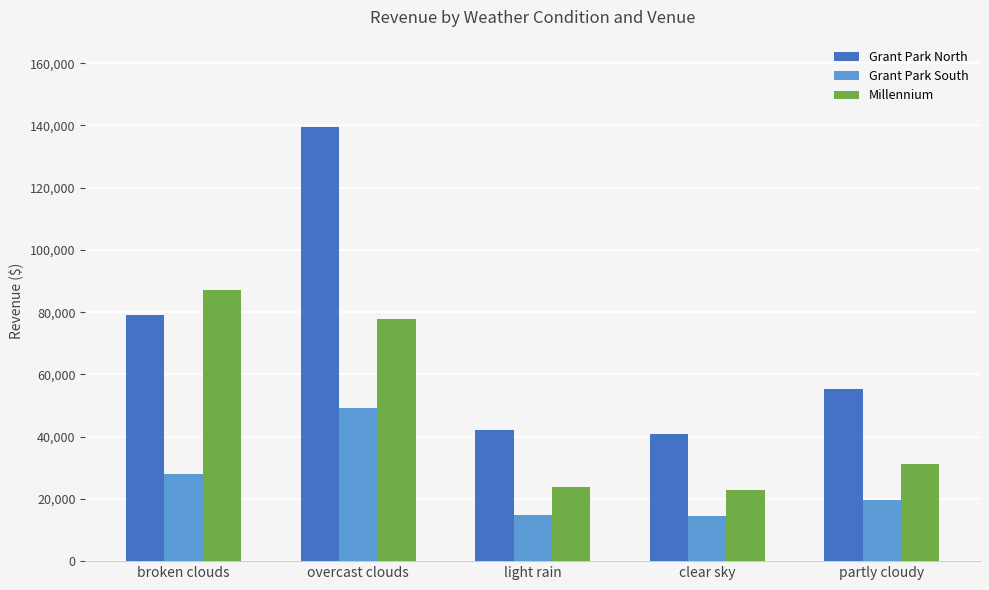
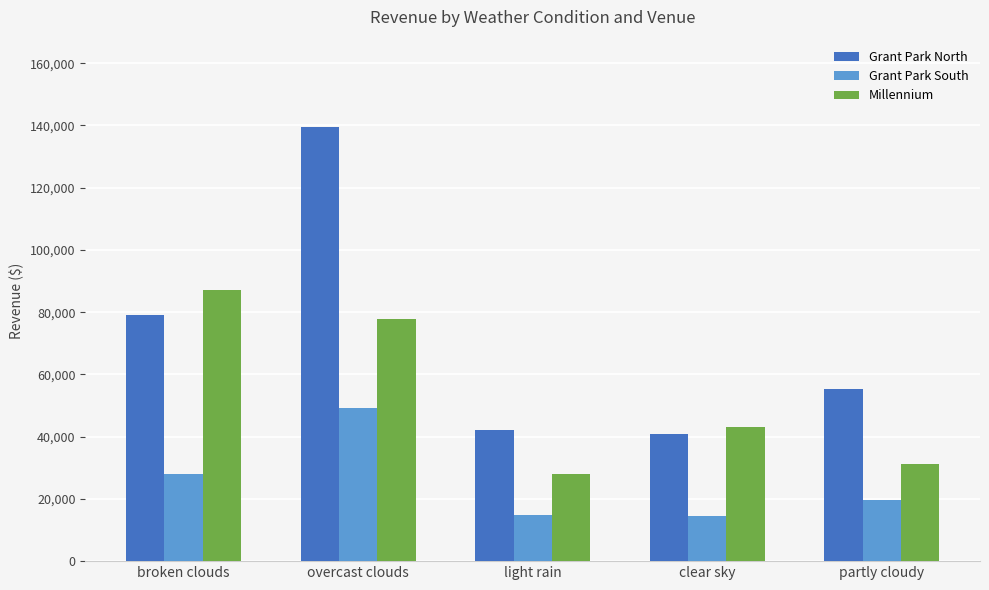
Millennium, light rain: 24,000 -> 28,000
Millennium, clear sky: 23,000 -> 43,000
